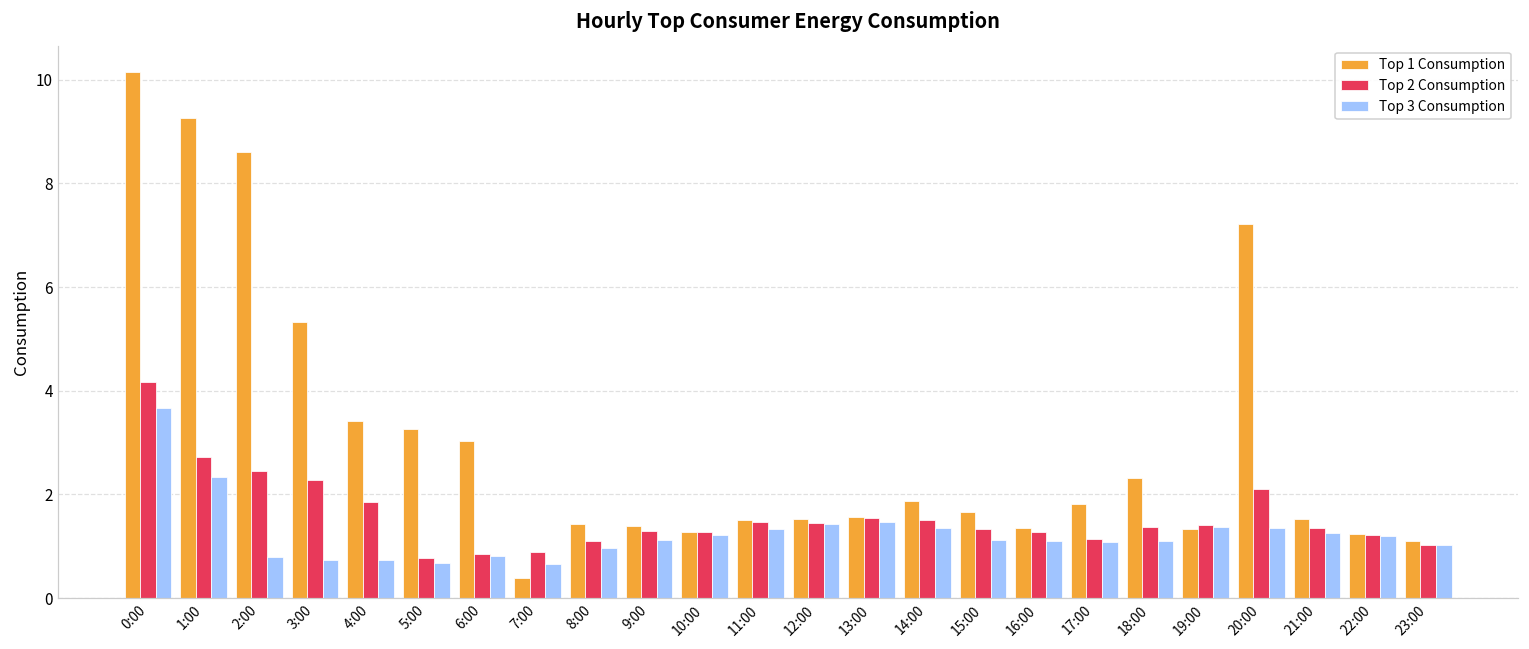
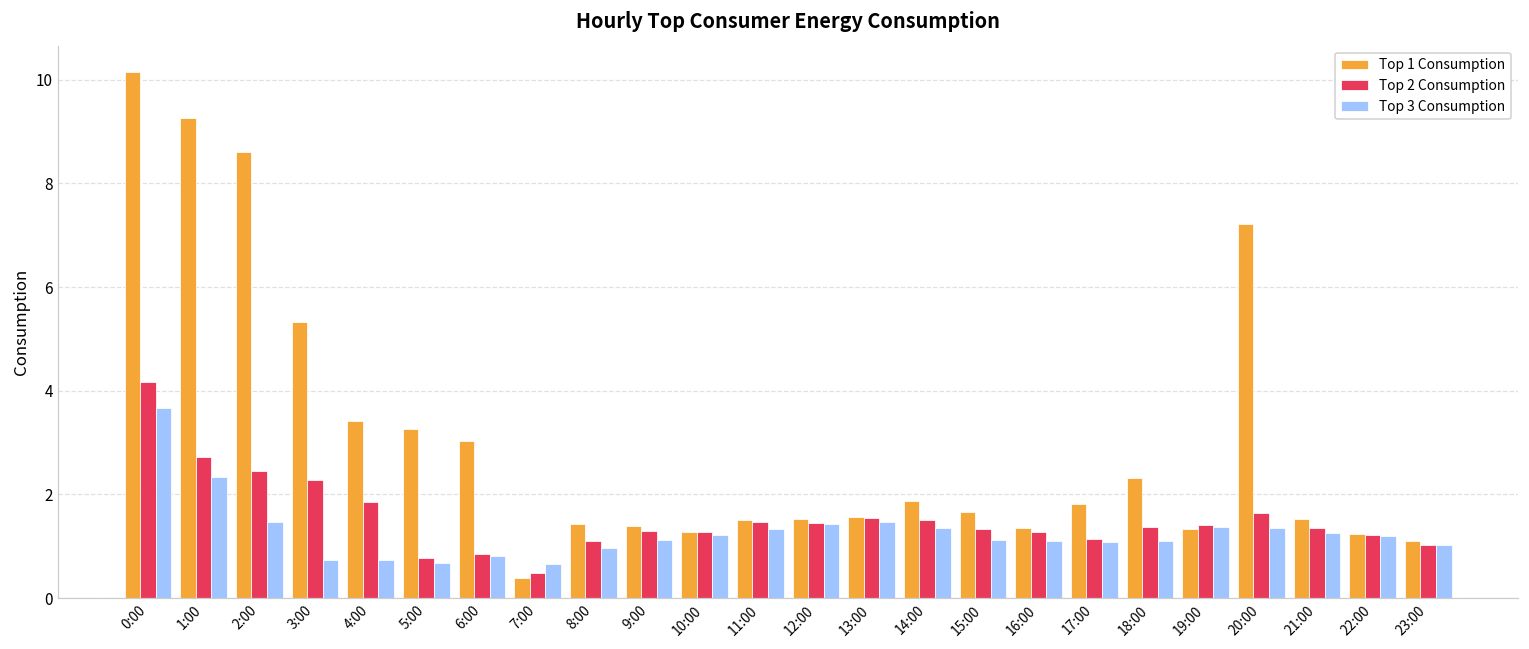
Top 3 Consumption, 2:00: 0.8 -> 1.5
Top 2 Consumption, 7:00: 0.9 -> 0.5
Top 2 Consumption, 20:00: 2.1 -> 1.6
